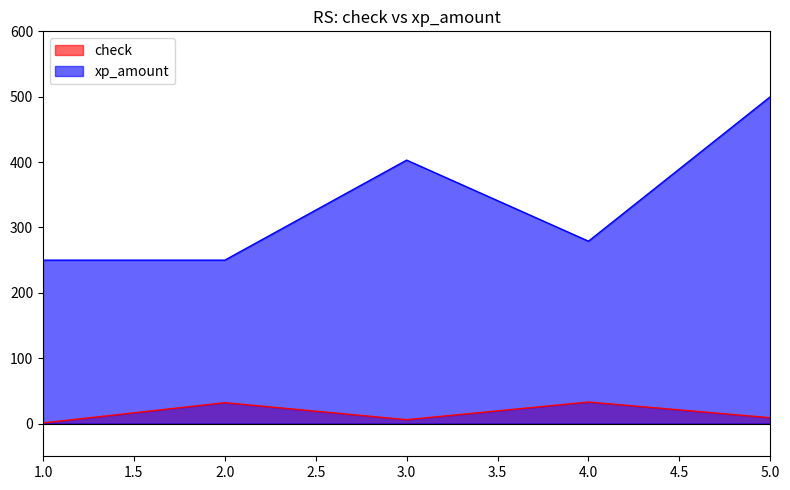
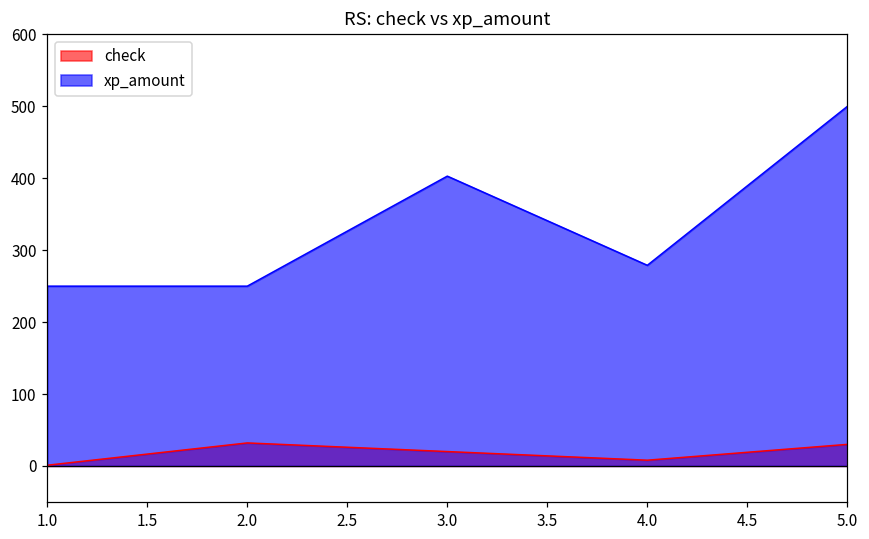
check, 3.0: 10 -> 20
check, 4.0: 30 -> 10
check, 5.0: 10 -> 30
